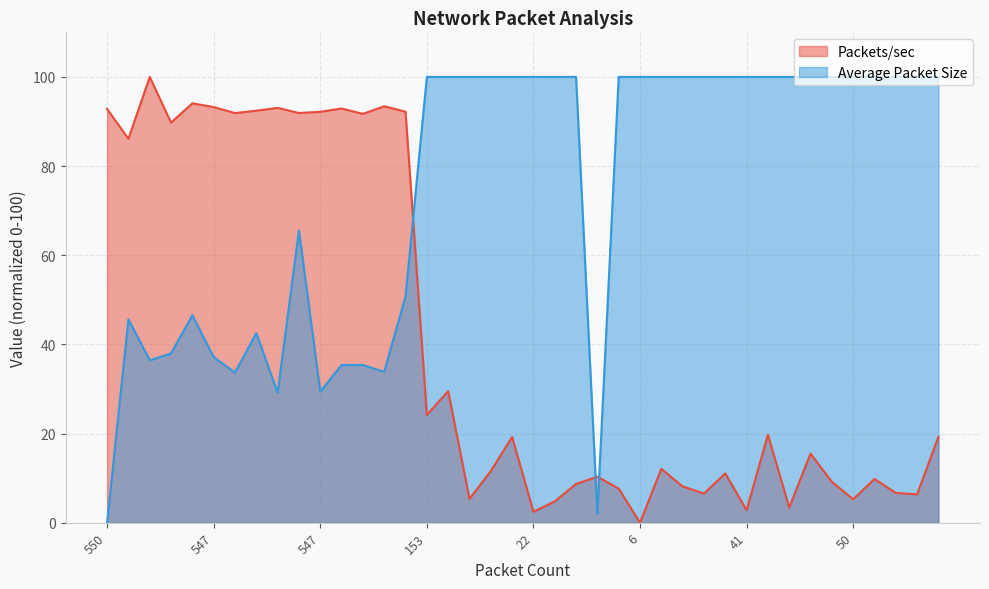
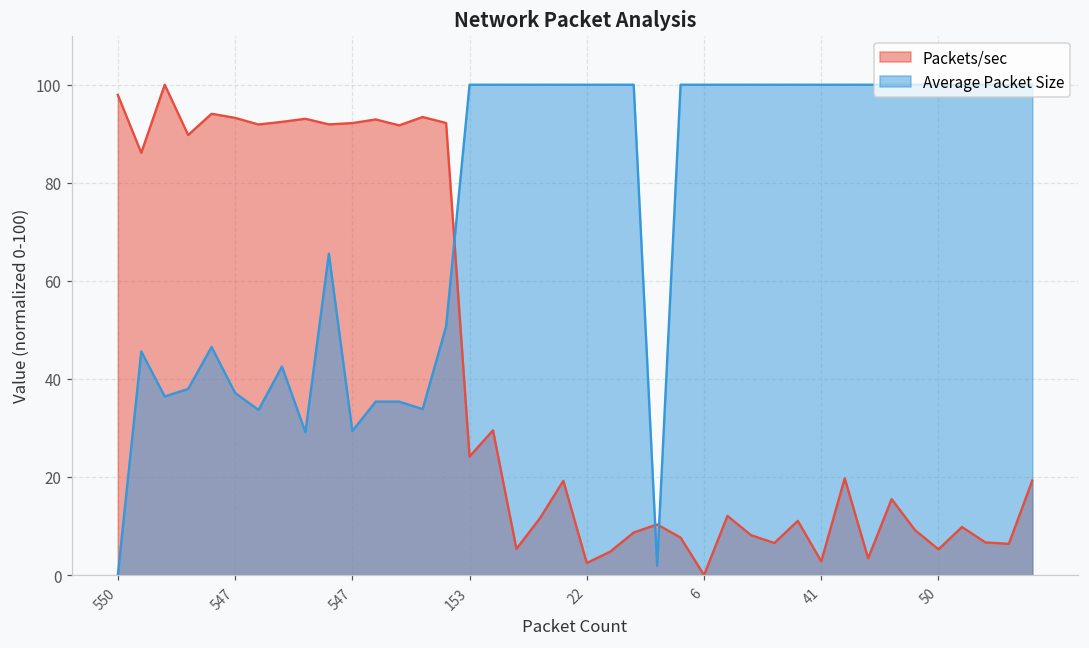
Packets/sec, 550: 93 -> 98
